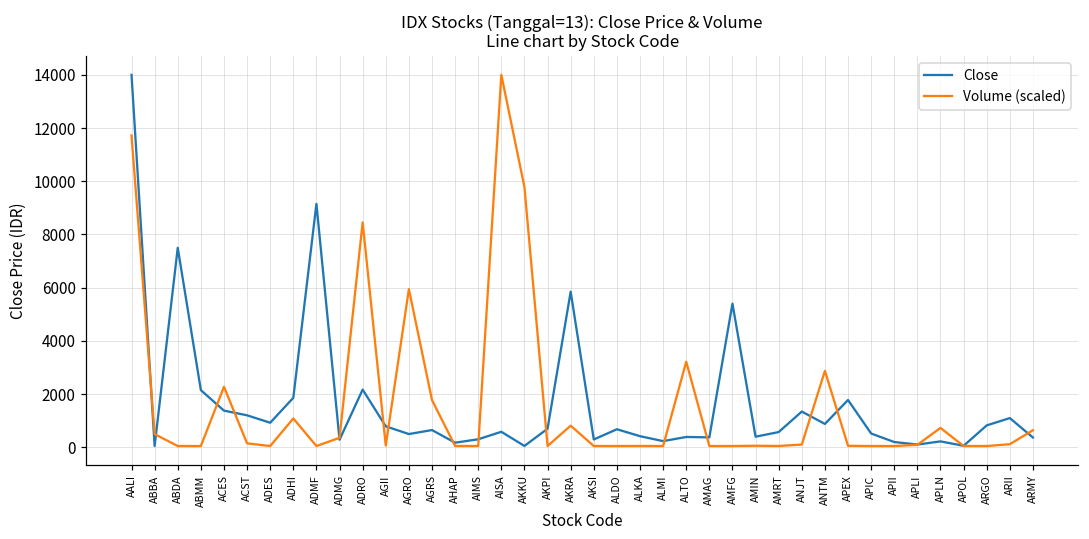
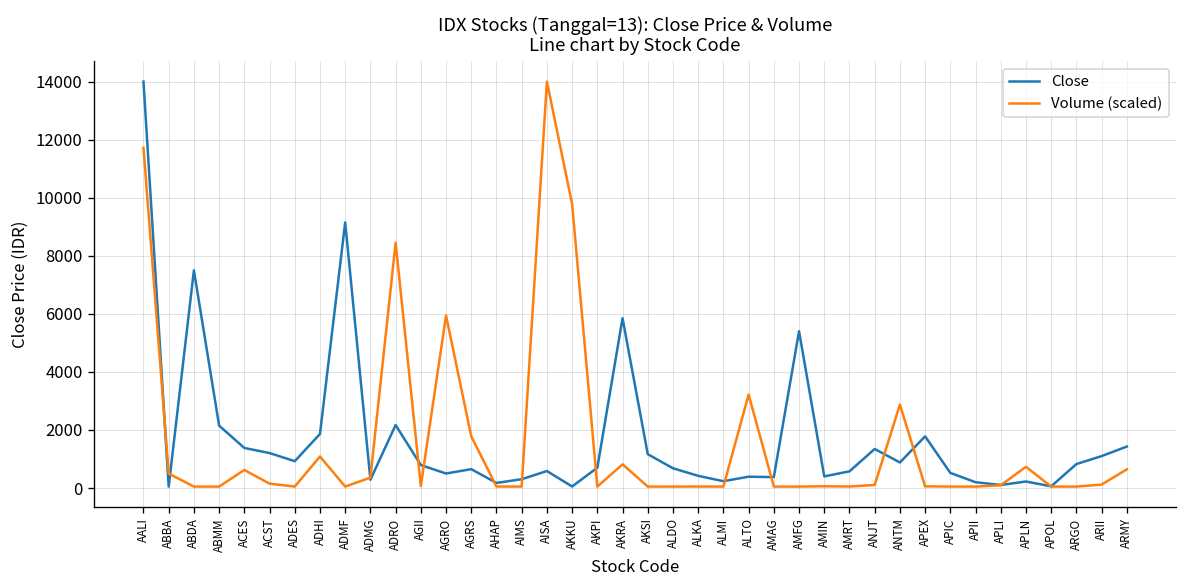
Volume (scaled), ACES: 2300 -> 600
Close, AKSI: 300 -> 1200
Close, ARMY: 400 -> 1400
